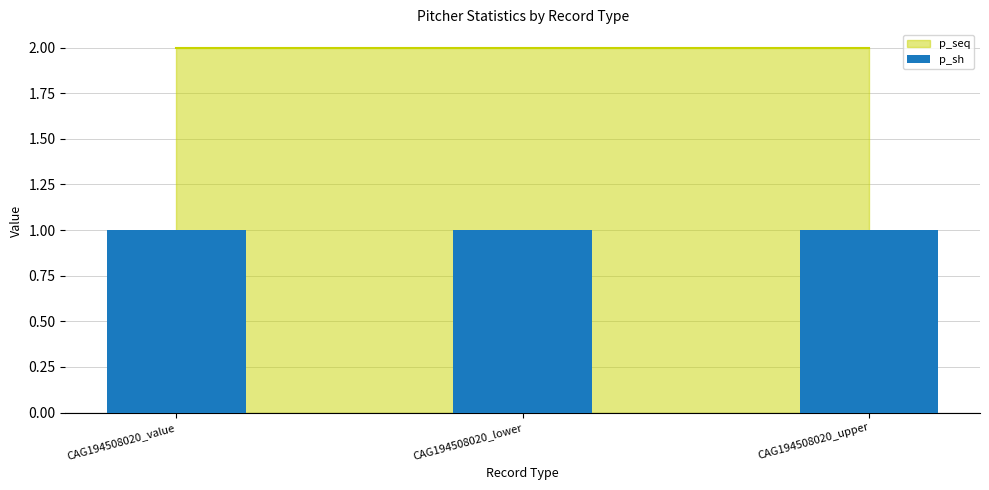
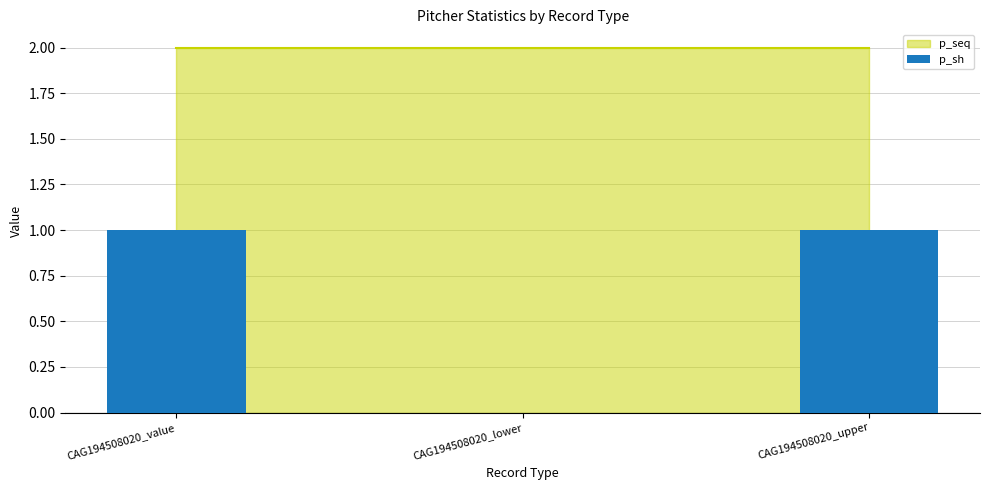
p_sh, CAG194508020_lower: 1 -> 0
